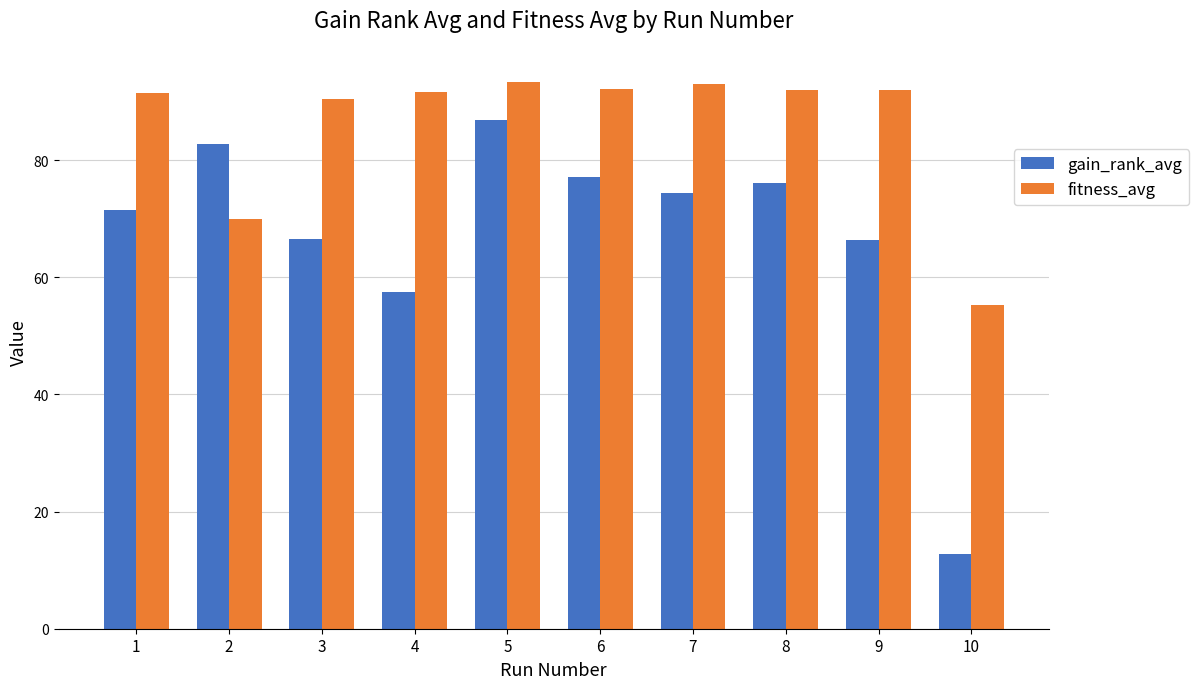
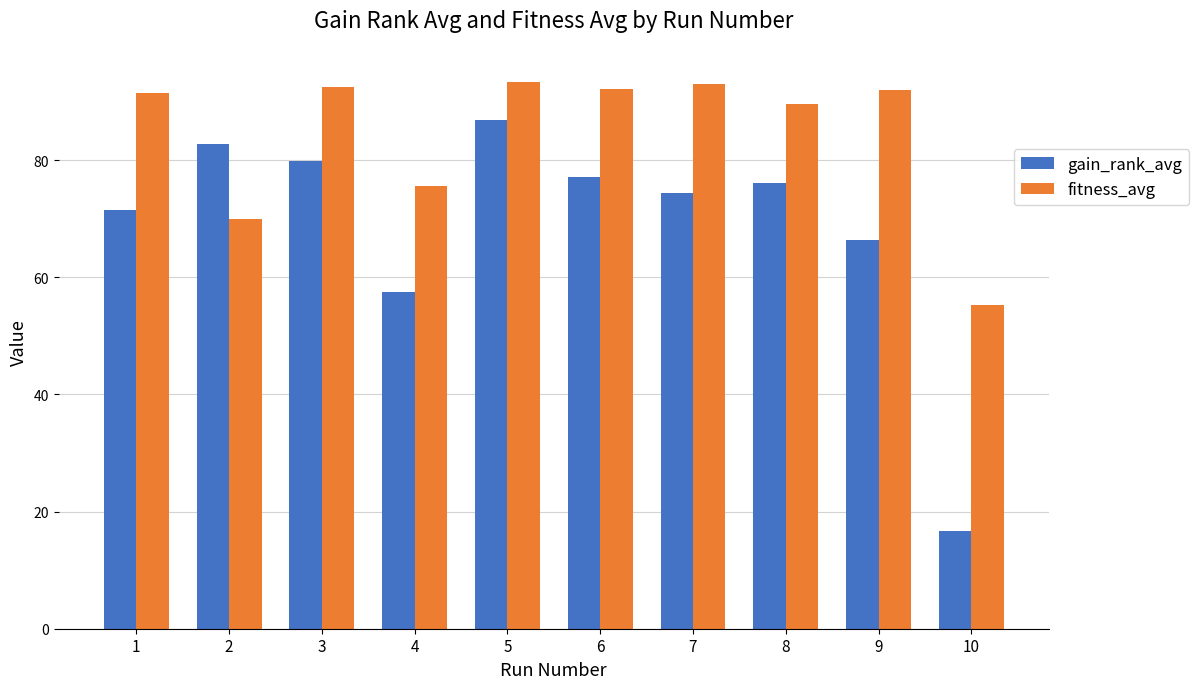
gain_rank_avg, 3: 66 -> 80
fitness_avg, 3: 91 -> 92
fitness_avg, 4: 92 -> 76
fitness_avg, 8: 92 -> 90
gain_rank_avg, 10: 13 -> 17
